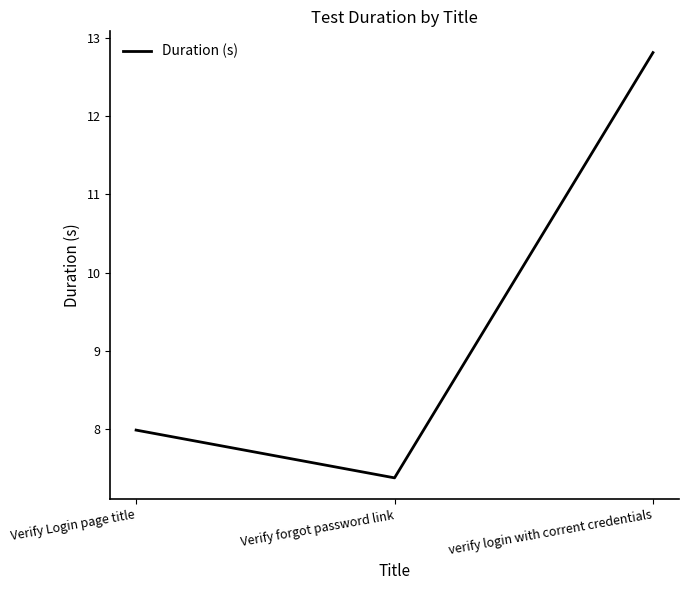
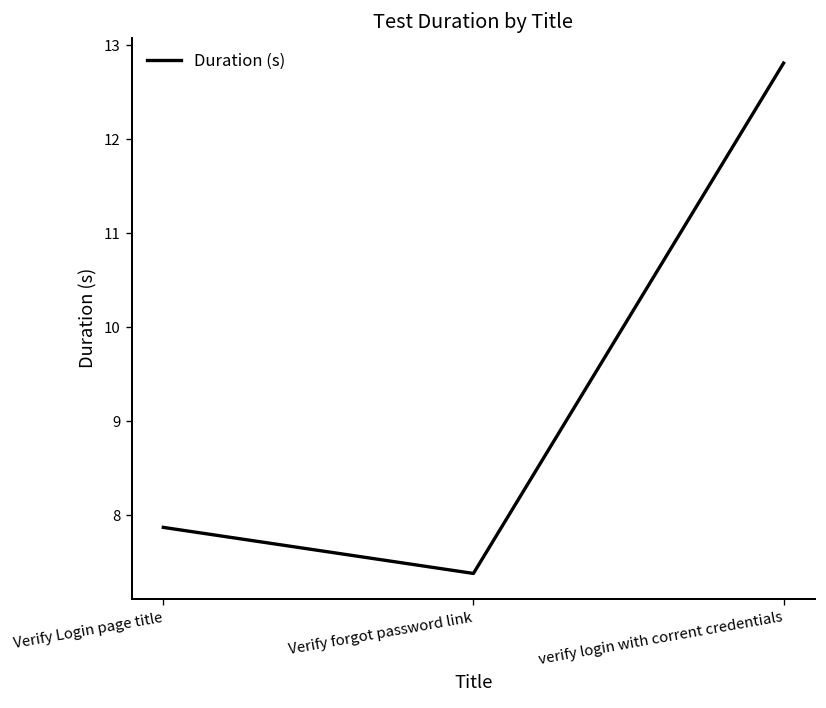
Verify Login page title: 8.0 -> 7.9
